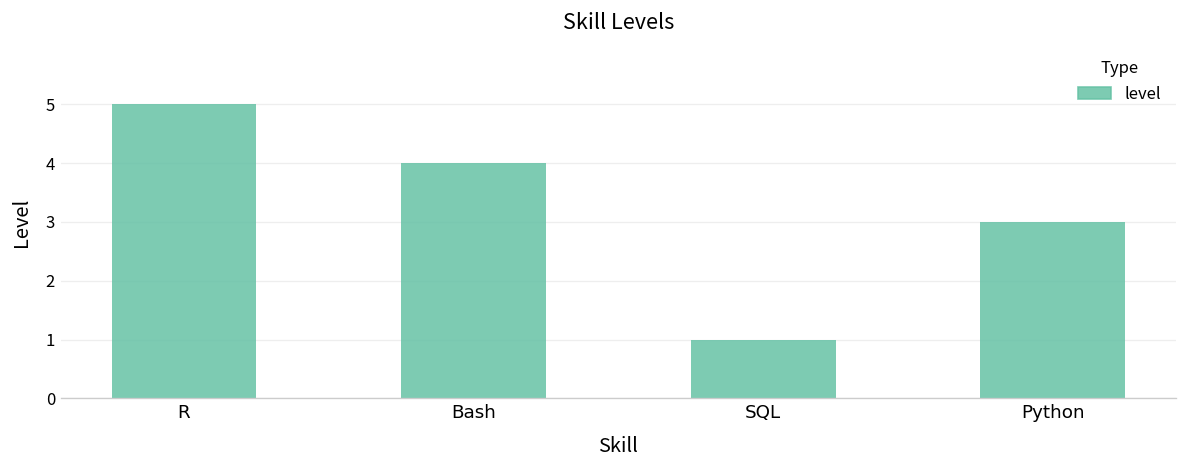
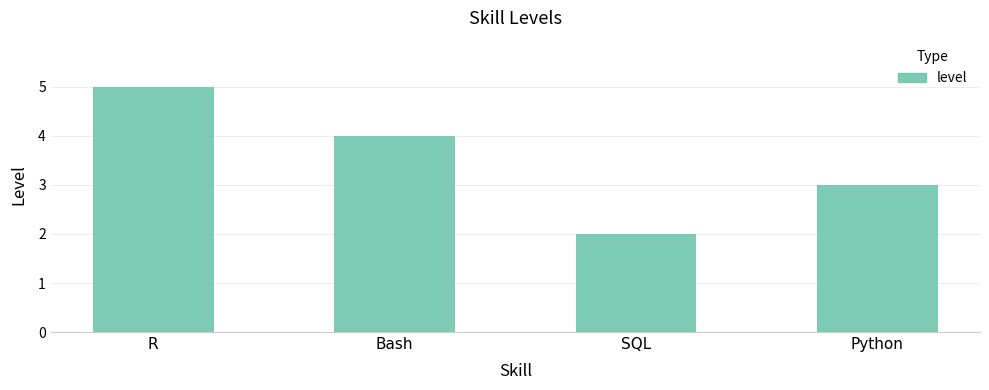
SQL: 1 -> 2
